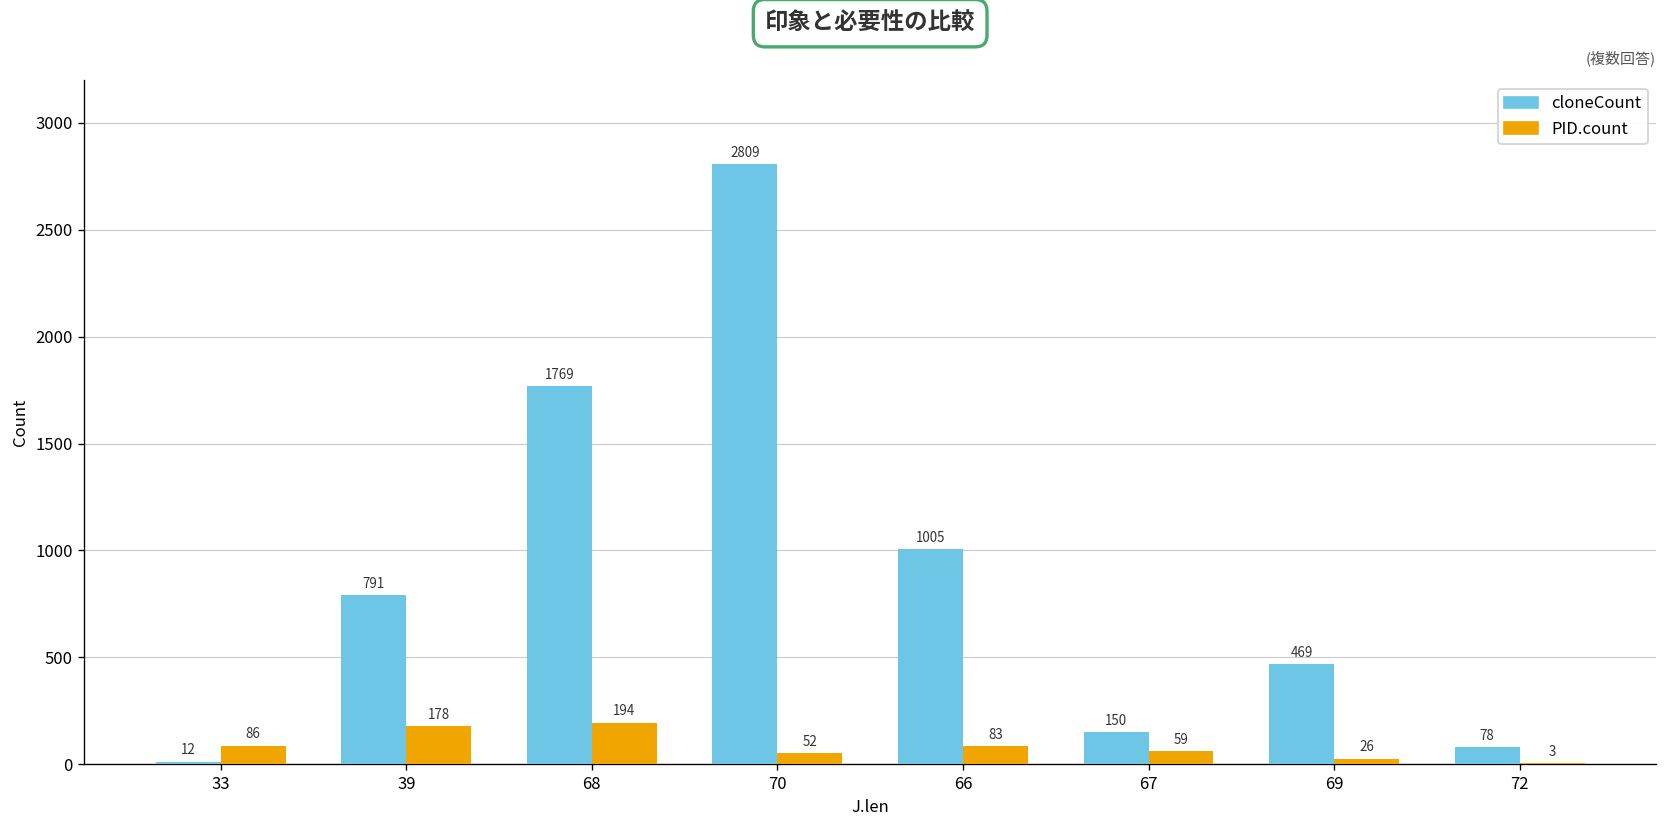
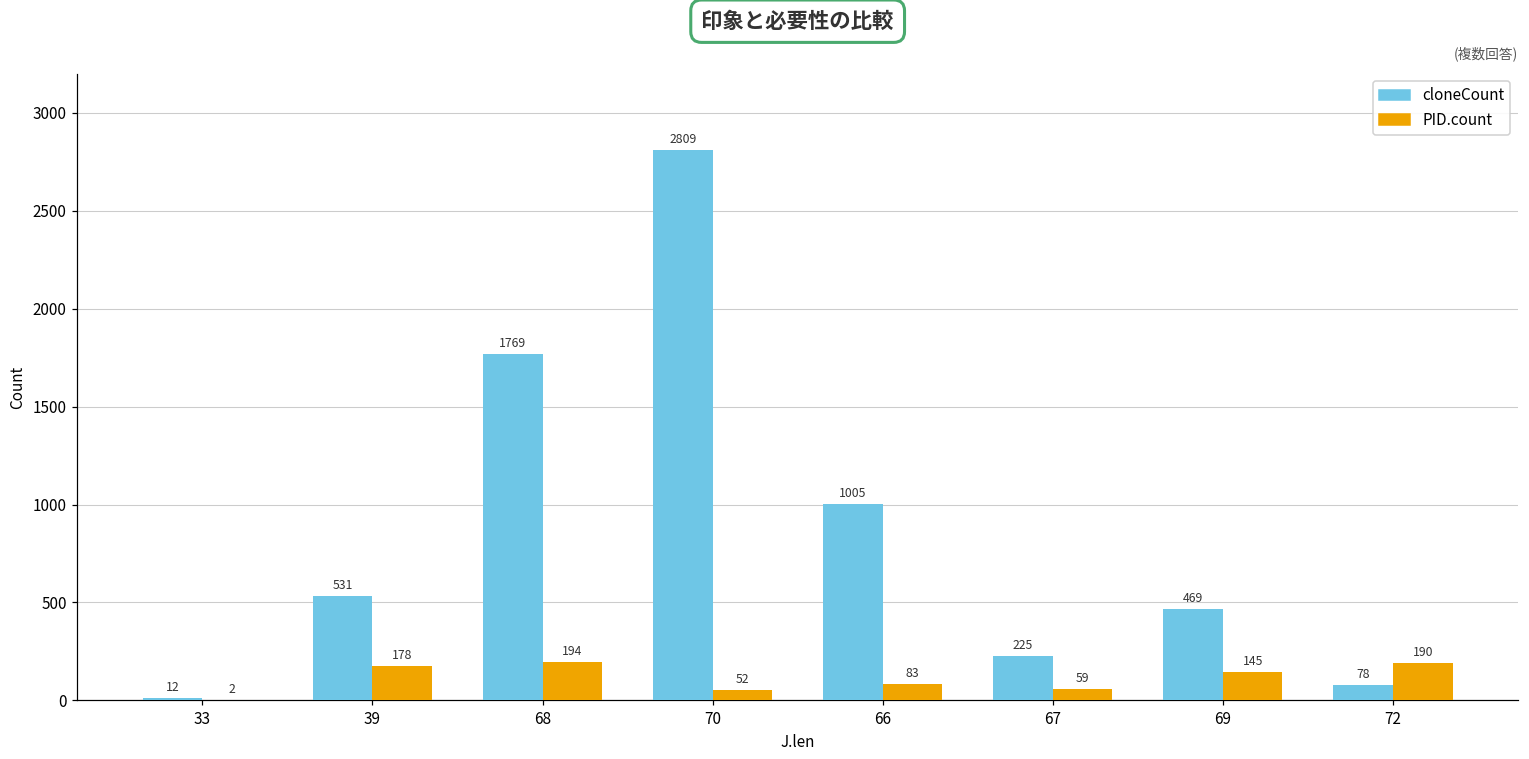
PID.count, 33: 86 -> 2
cloneCount, 39: 791 -> 531
cloneCount, 67: 150 -> 225
PID.count, 69: 26 -> 145
PID.count, 72: 3 -> 190
